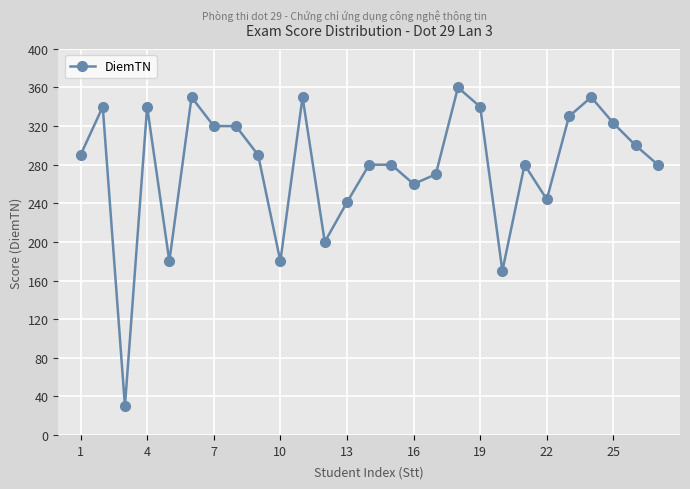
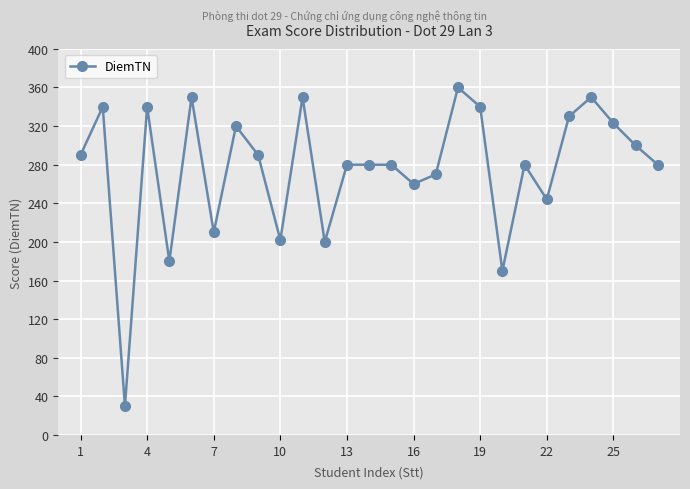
7: 320 -> 210
10: 180 -> 200
13: 240 -> 280
